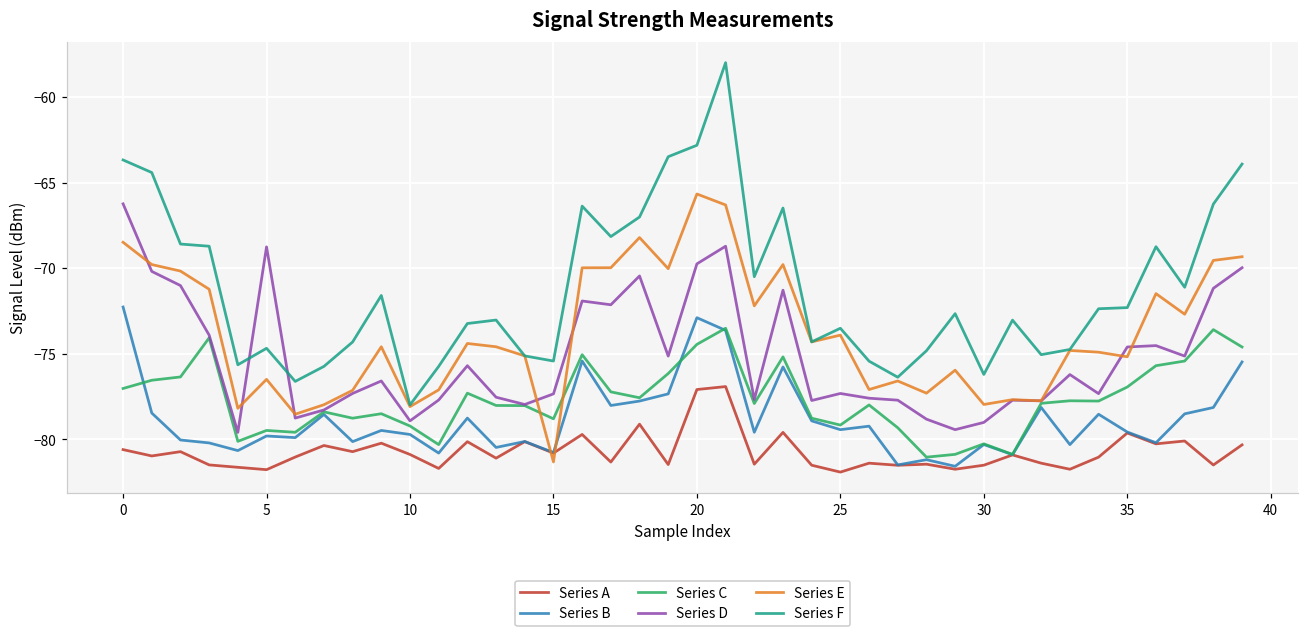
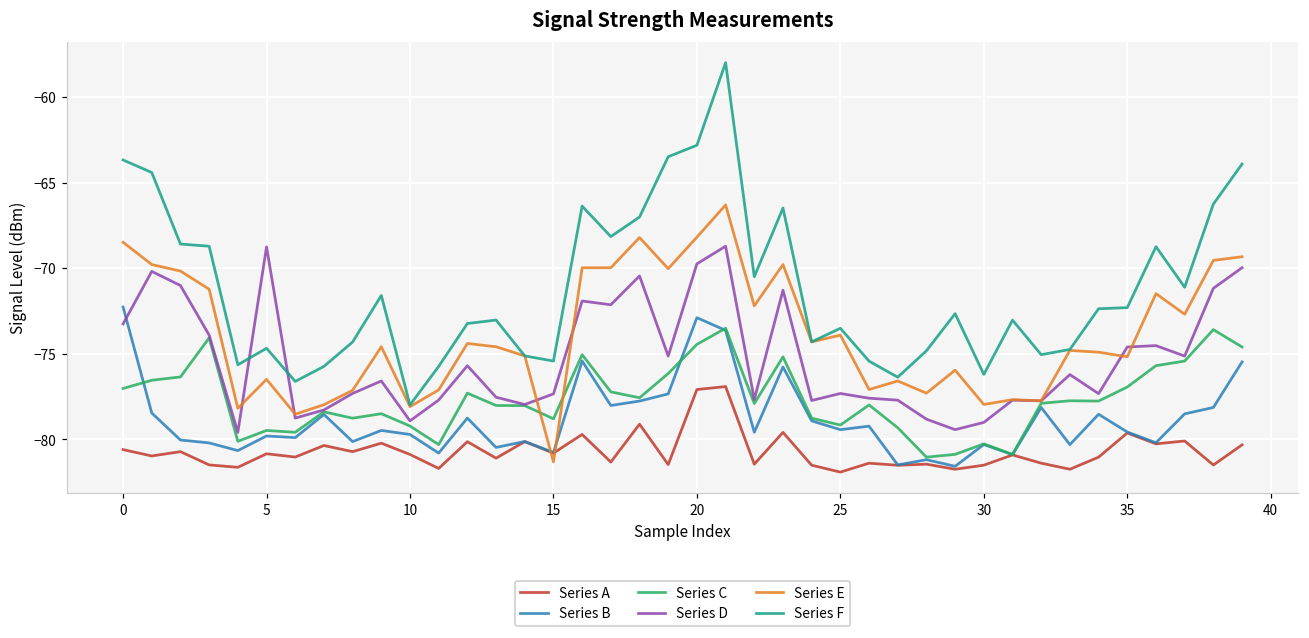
Series D, 0: -66.2 -> -73.2
Series A, 5: -81.8 -> -80.8
Series E, 20: -65.7 -> -68.2
